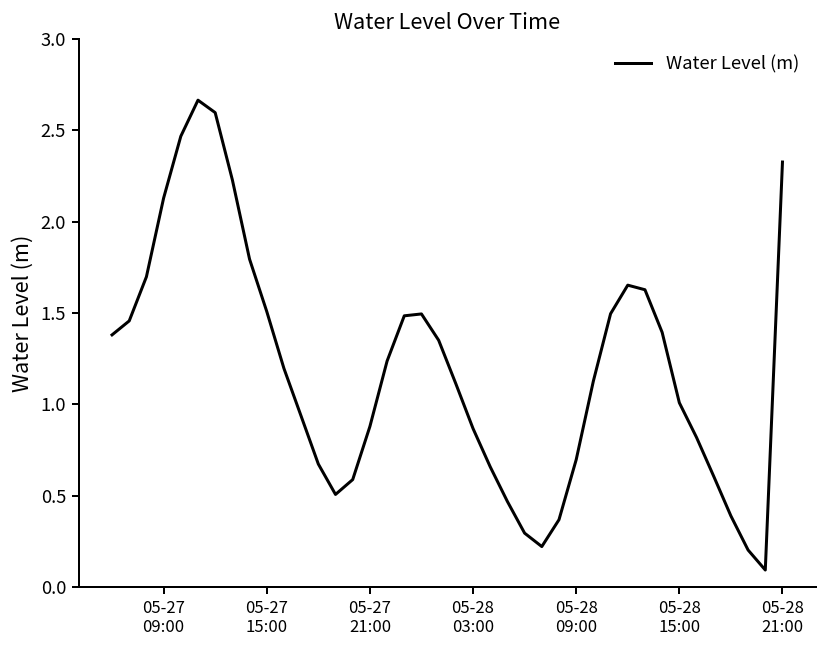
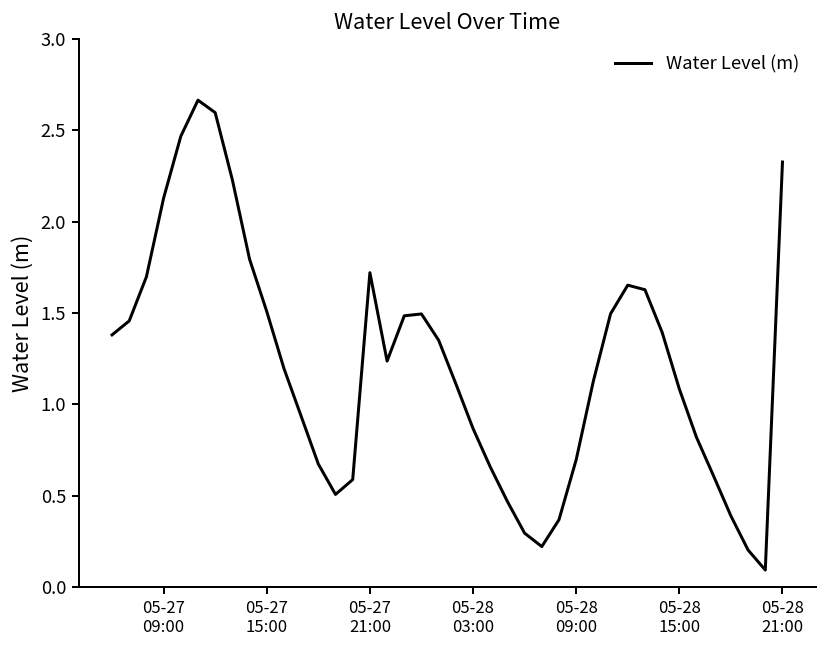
05-27 21:00: 0.88 -> 1.72
05-28 15:00: 1.01 -> 1.08
